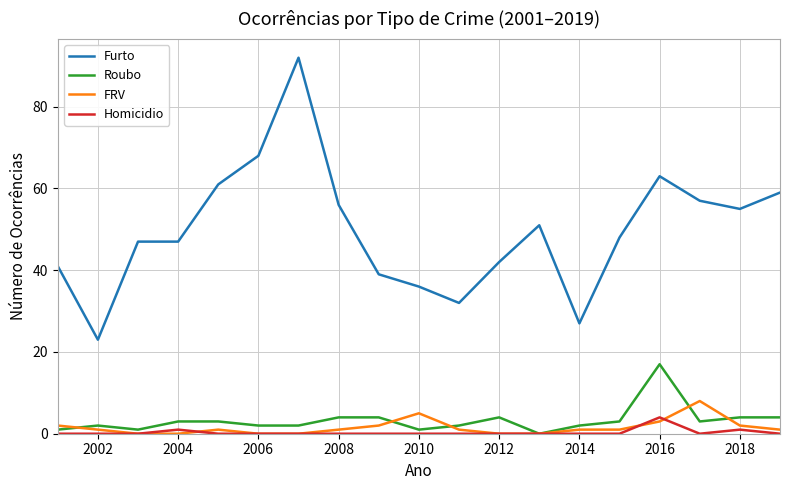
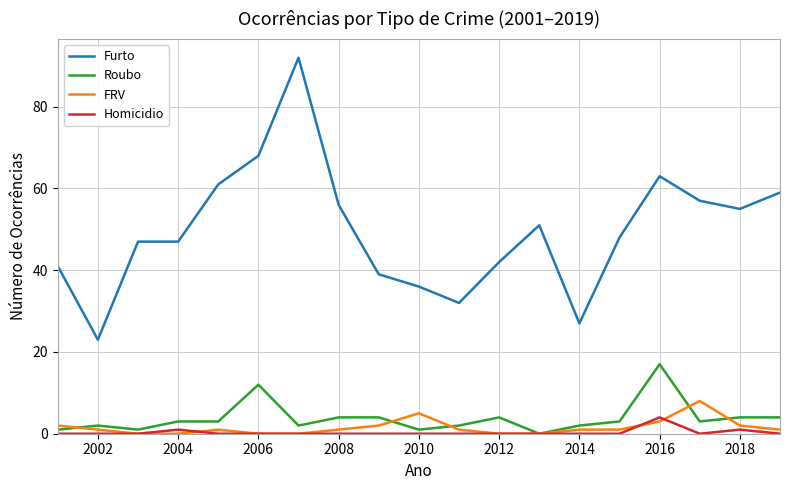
Roubo, 2006: 2 -> 12
